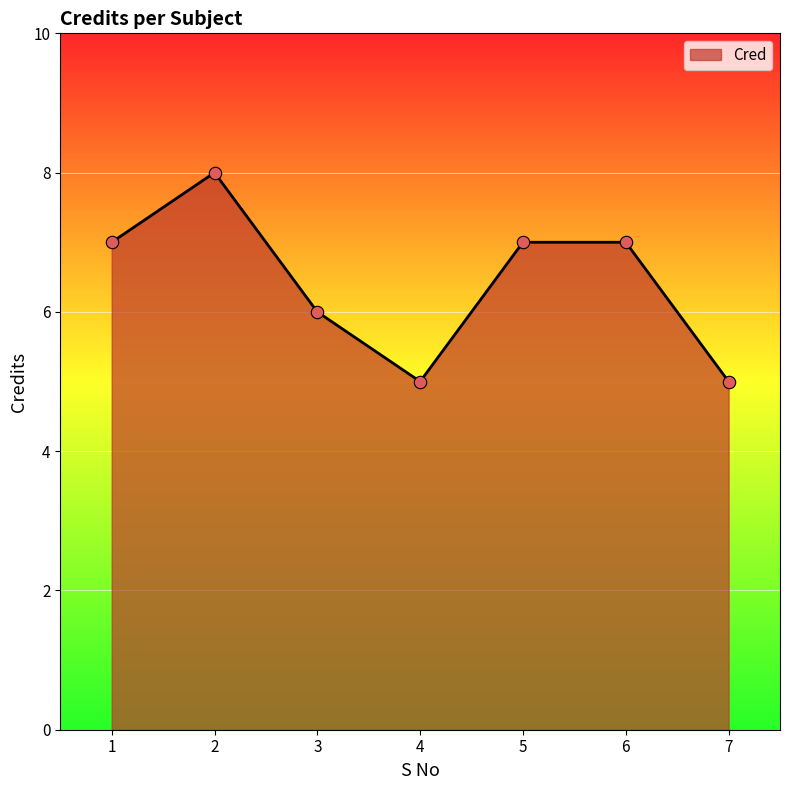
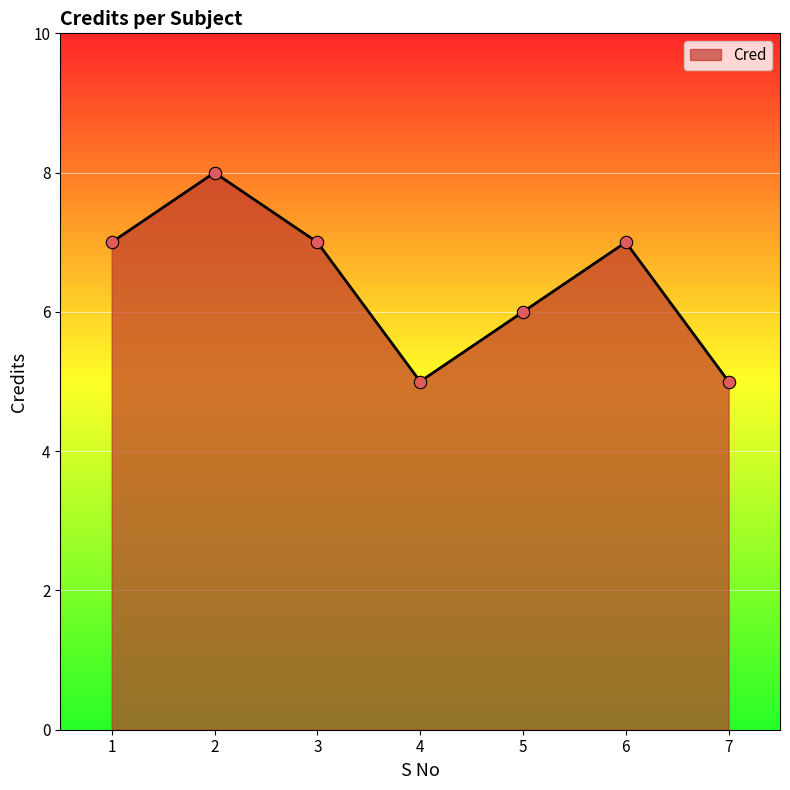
3: 6 -> 7
5: 7 -> 6
